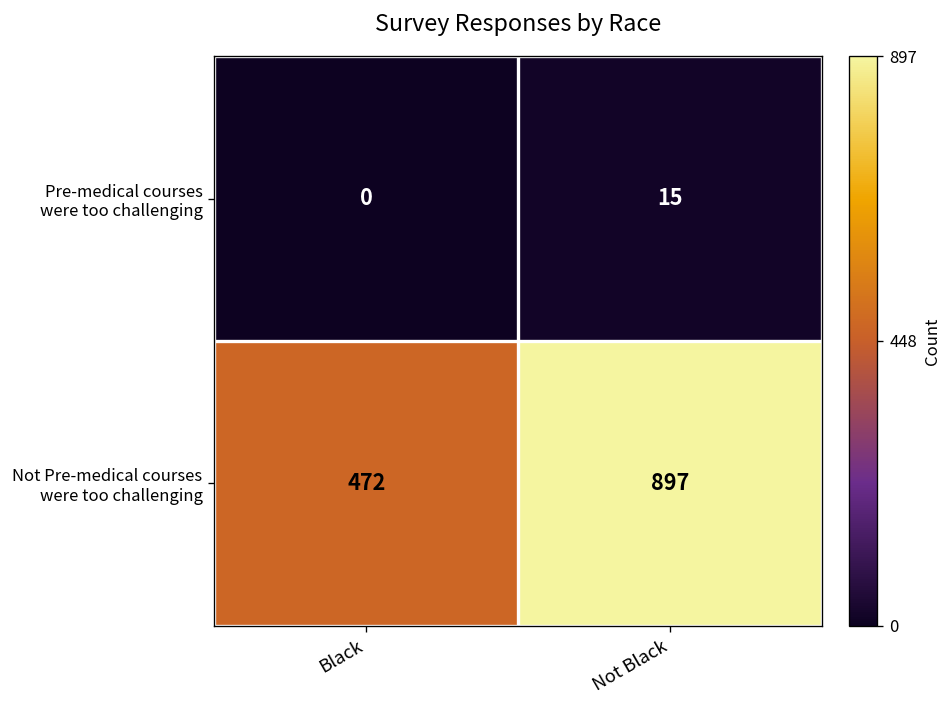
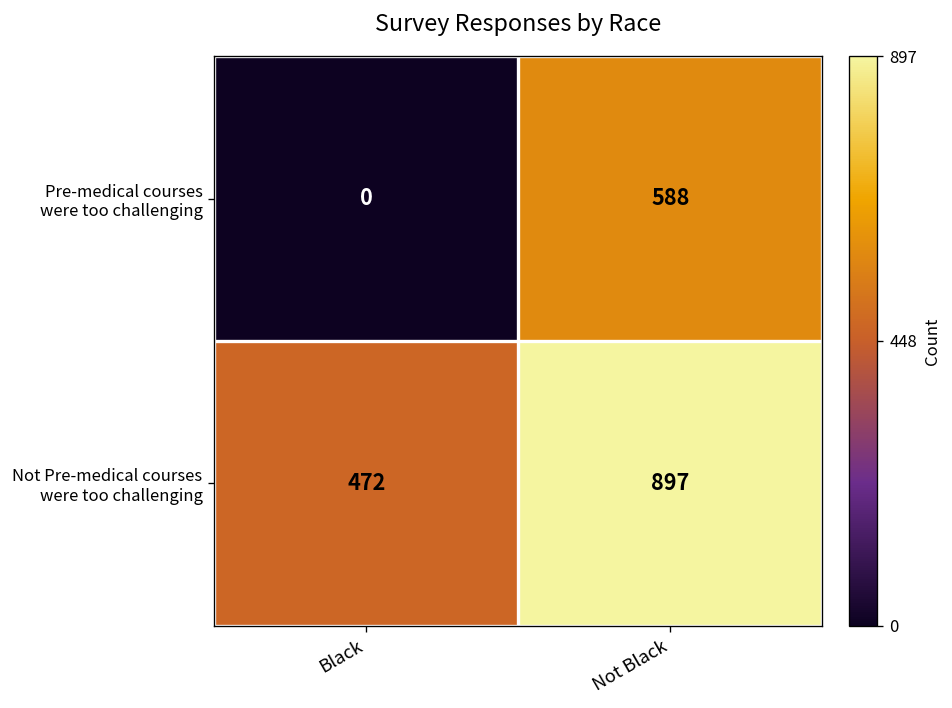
Pre-medical courses were too challenging, Not Black: 15 -> 588
